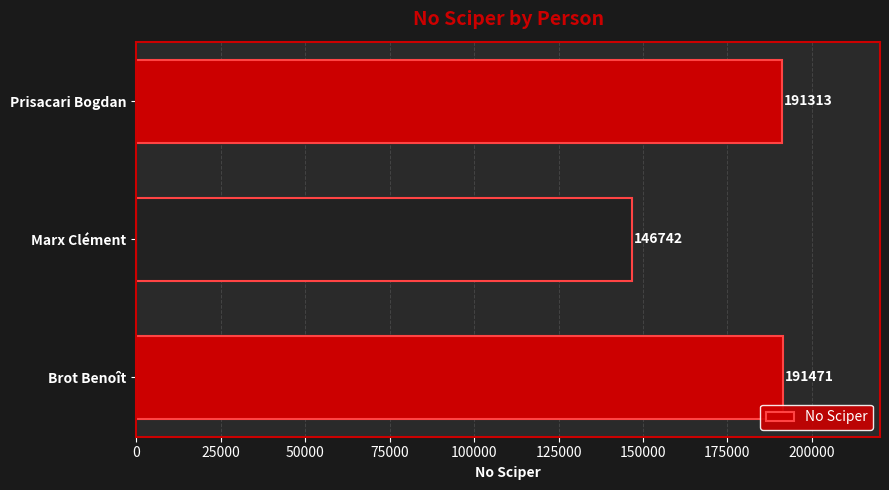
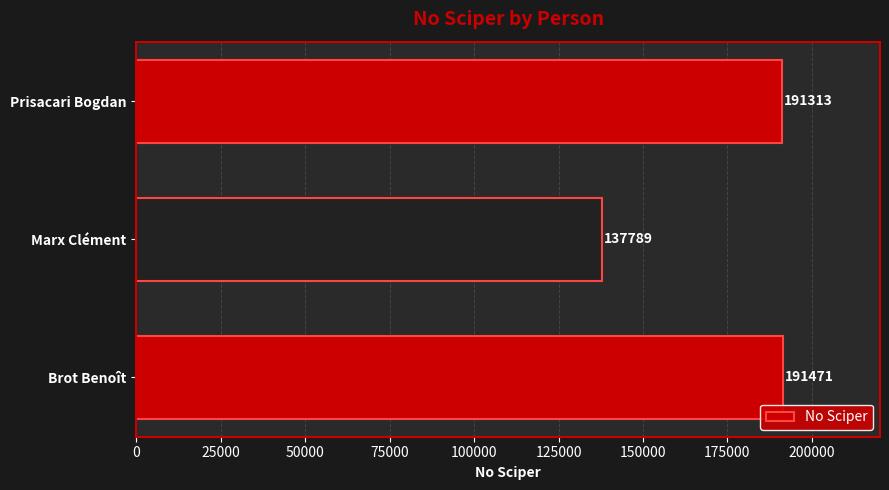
Marx Clément: 146742 -> 137789
